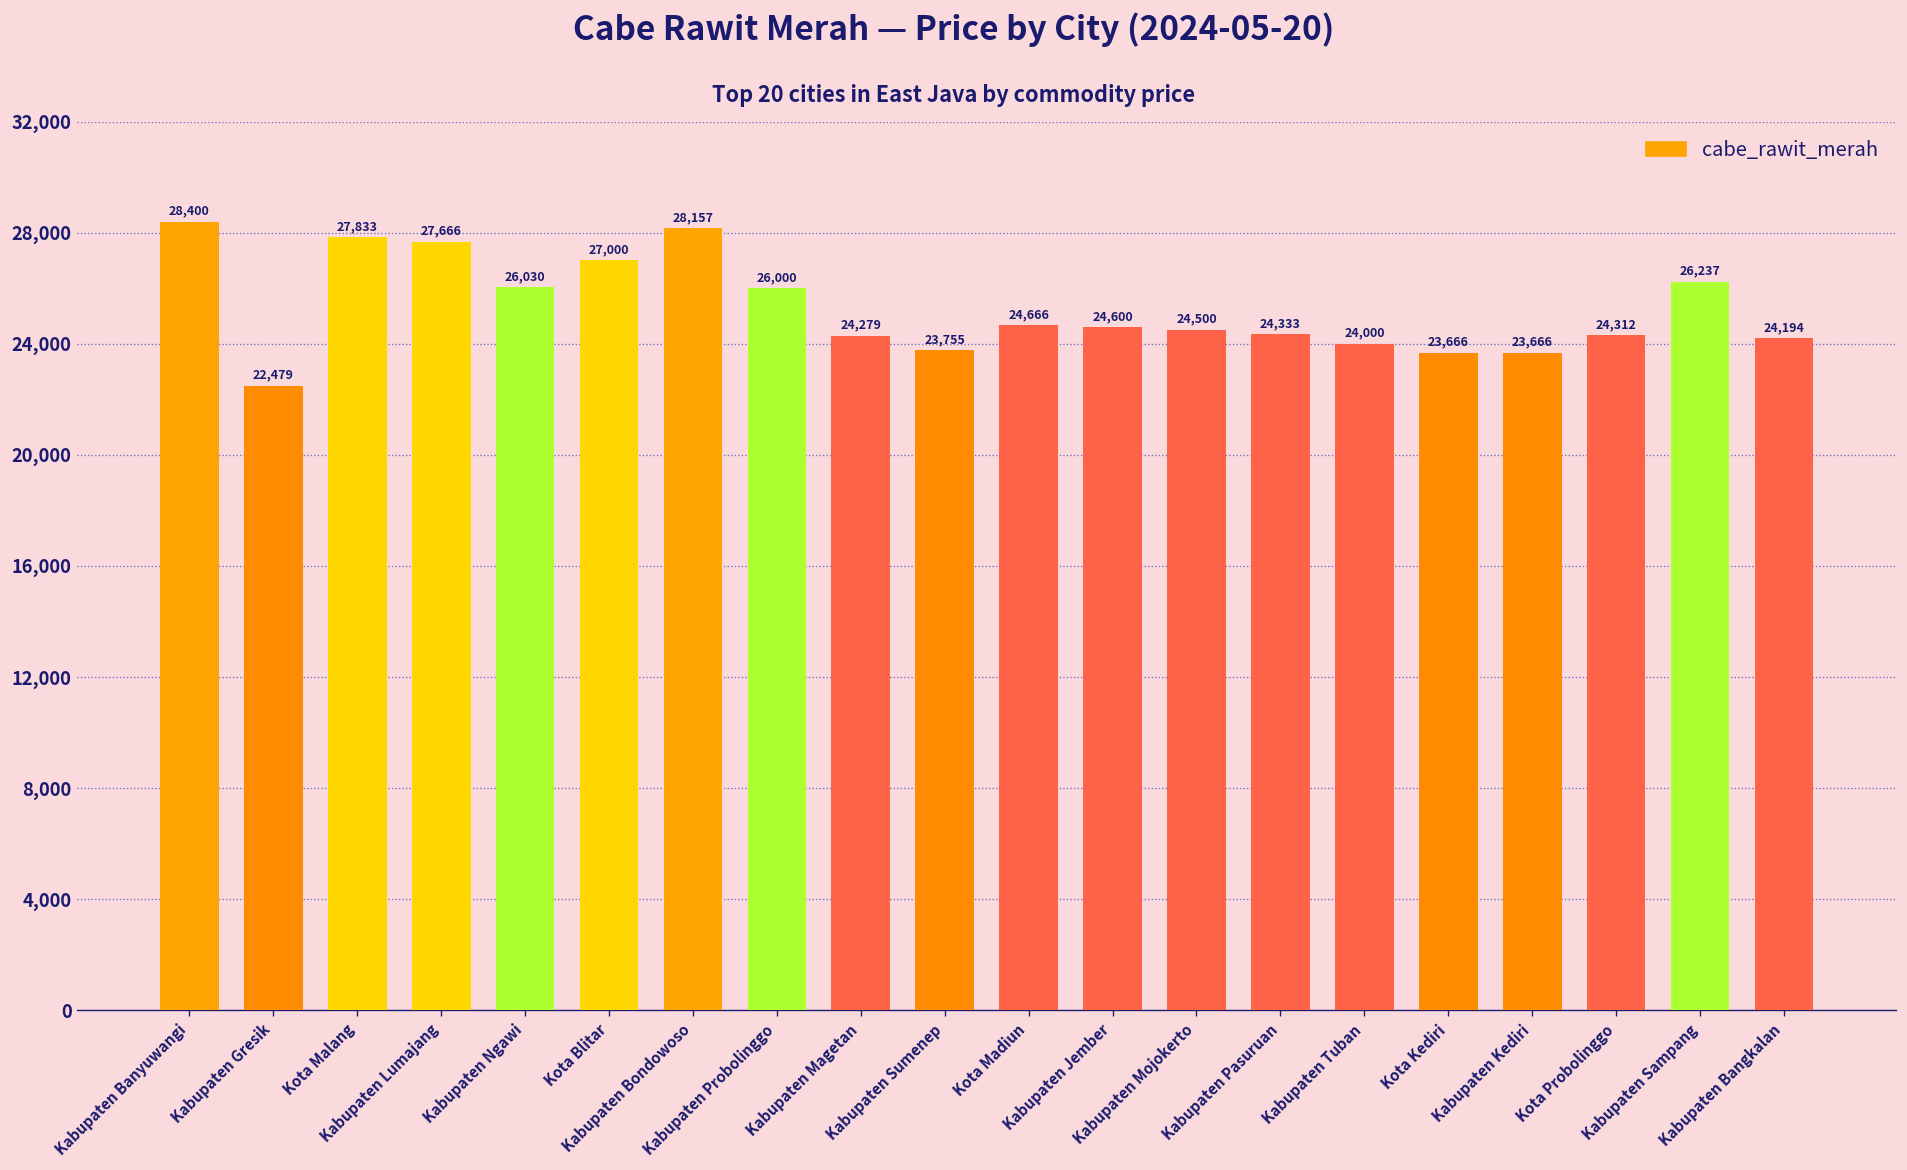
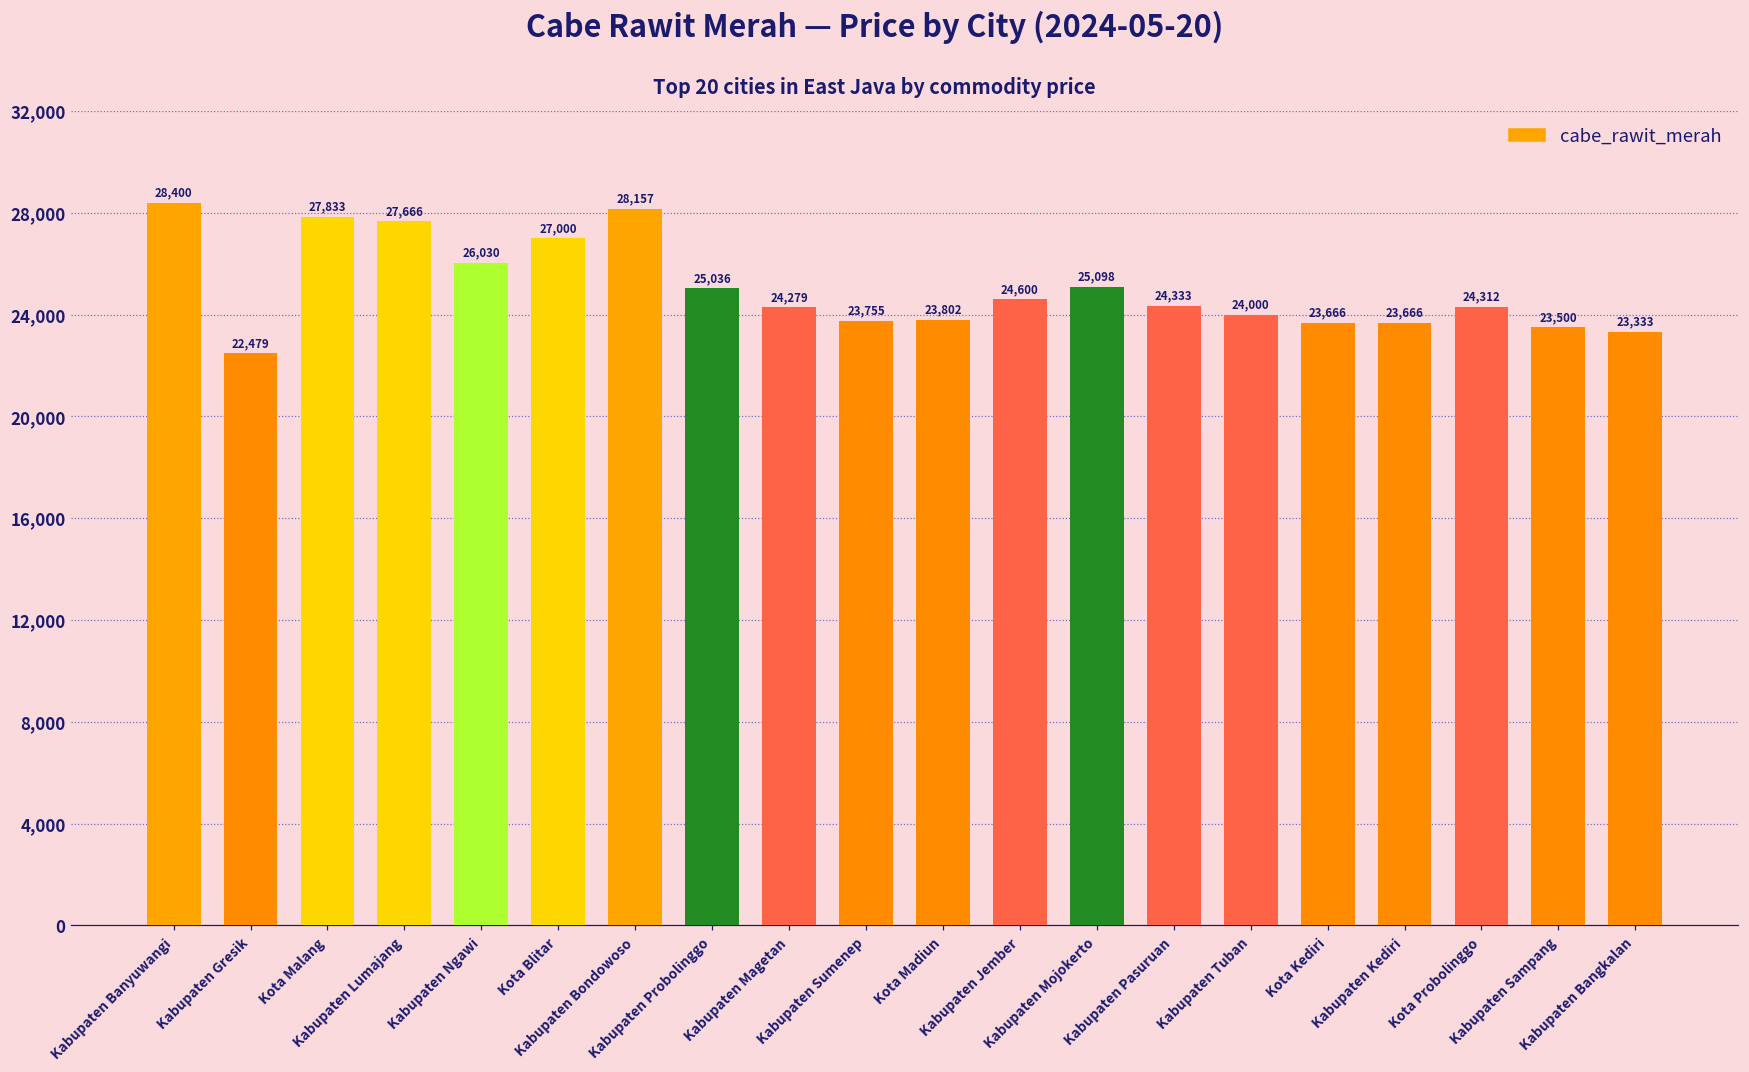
Kabupaten Probolinggo: 26,000 -> 25,036
Kota Madiun: 24,666 -> 23,802
Kabupaten Mojokerto: 24,500 -> 25,098
Kabupaten Sampang: 26,237 -> 23,500
Kabupaten Bangkalan: 24,194 -> 23,333
